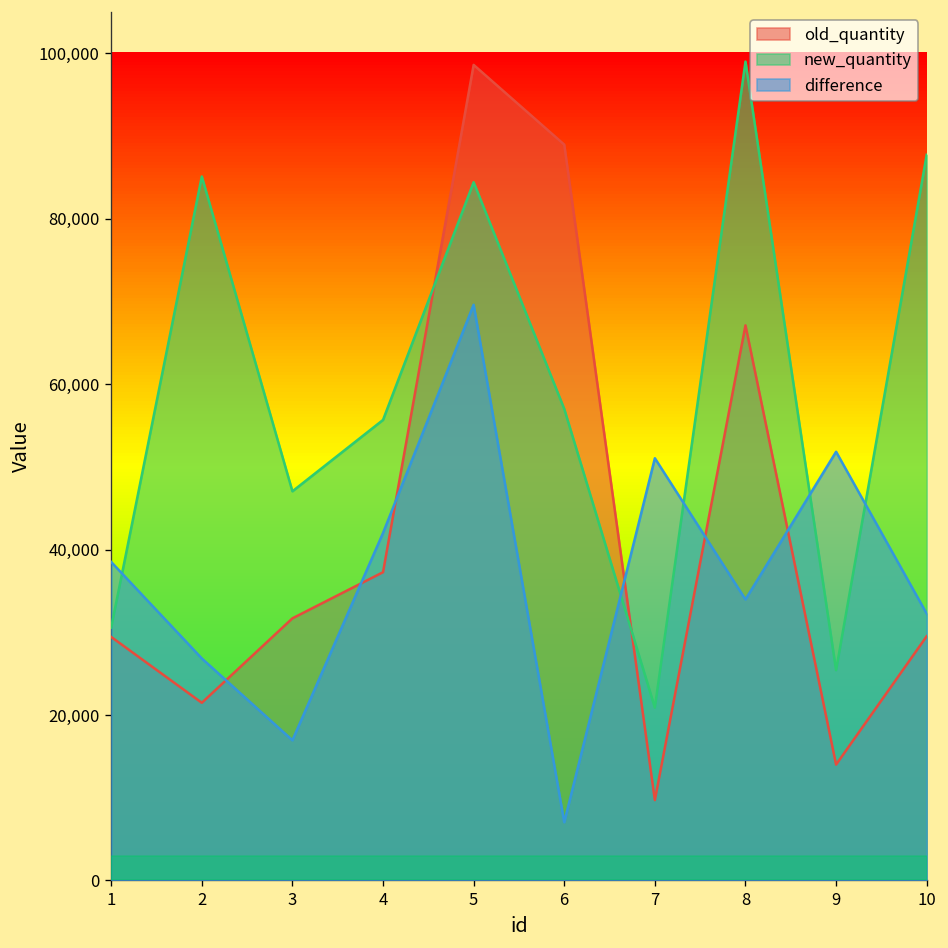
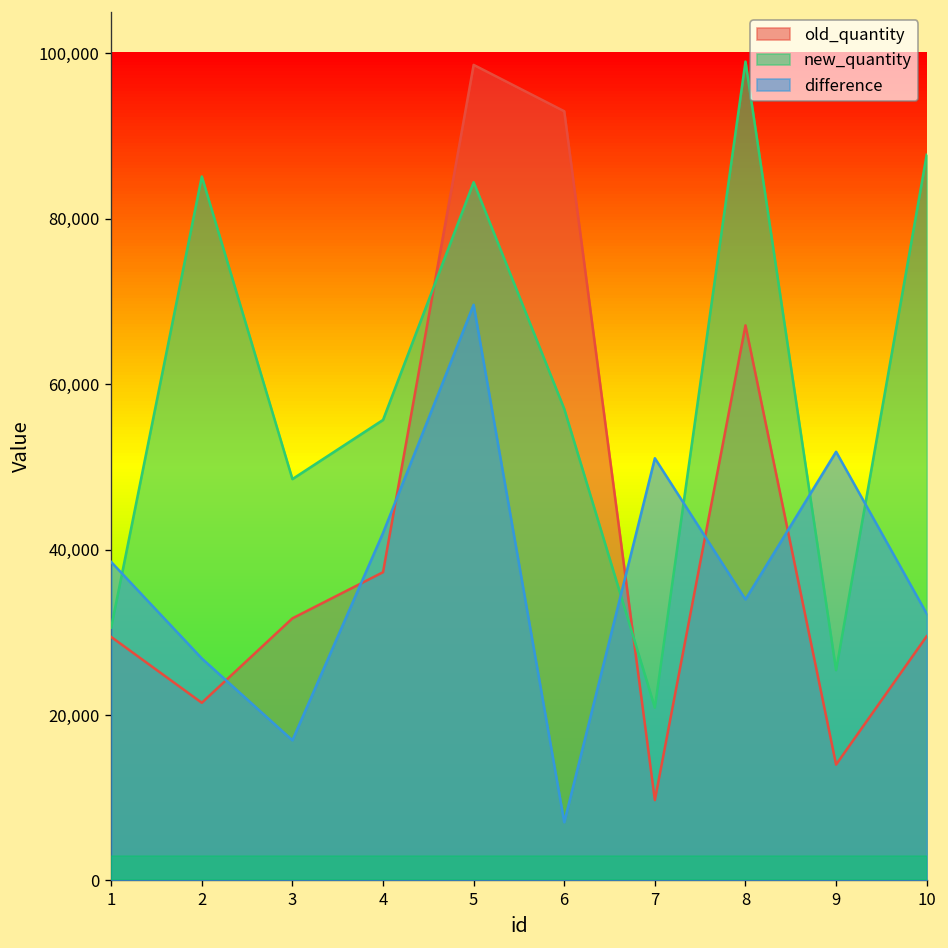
new_quantity, 3: 47,000 -> 49,000
old_quantity, 6: 89,000 -> 93,000
